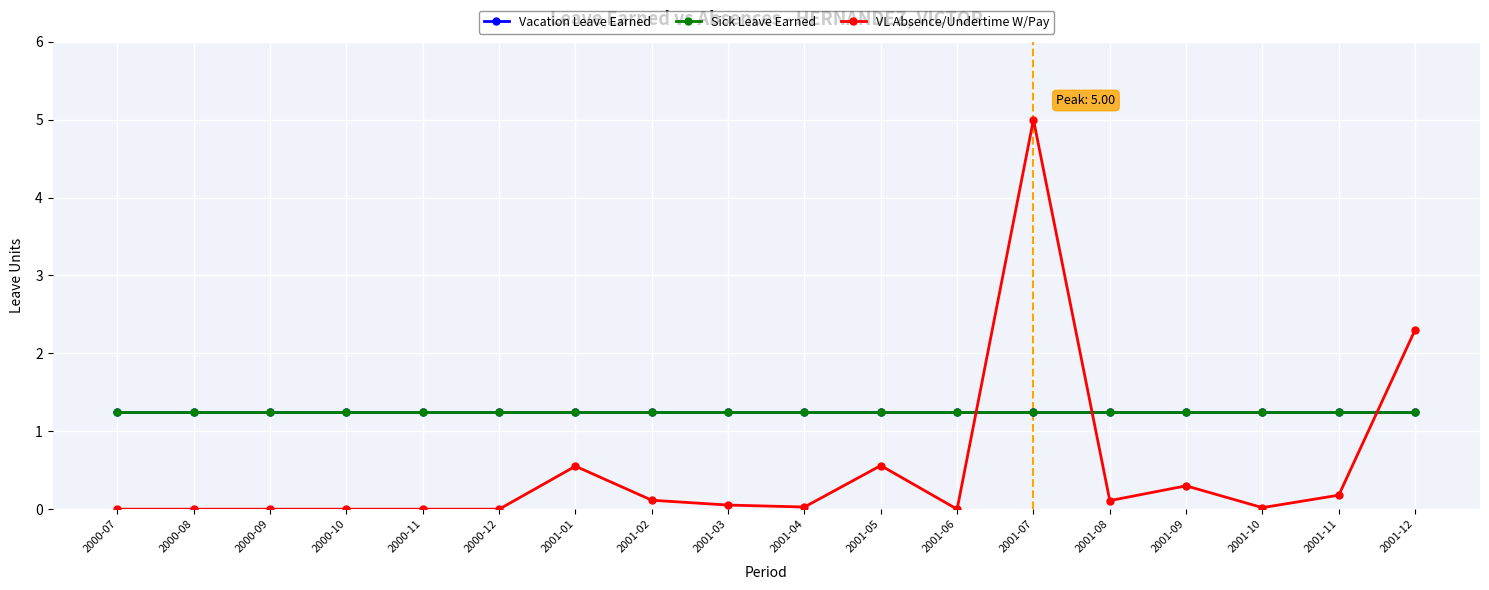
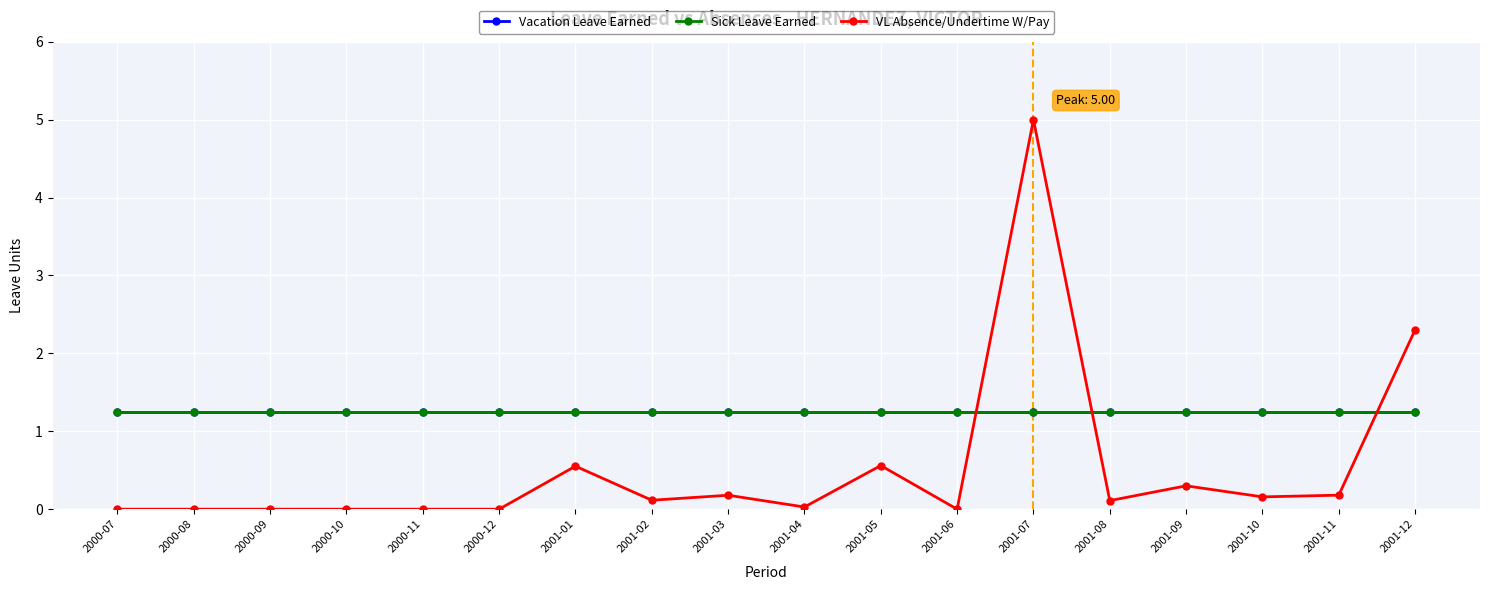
VL Absence/Undertime W/Pay, 2001-03: 0.1 -> 0.2
VL Absence/Undertime W/Pay, 2001-10: 0.0 -> 0.2
